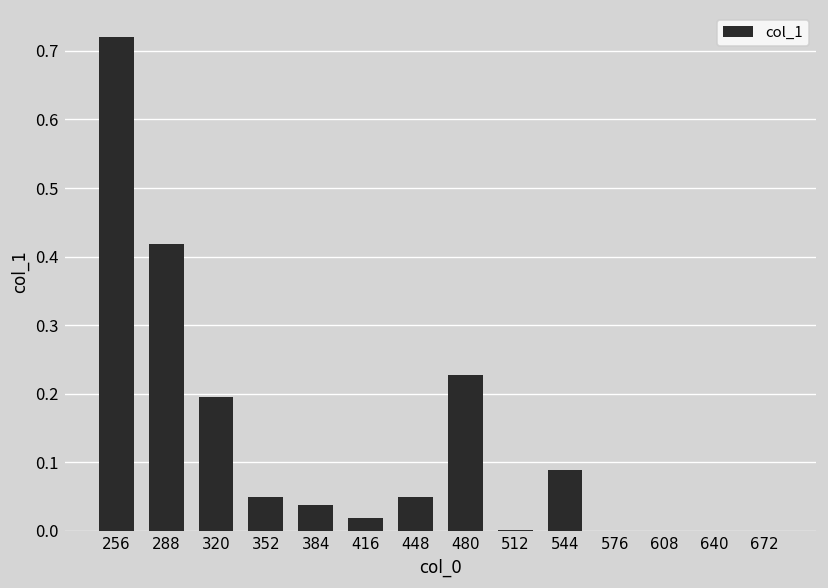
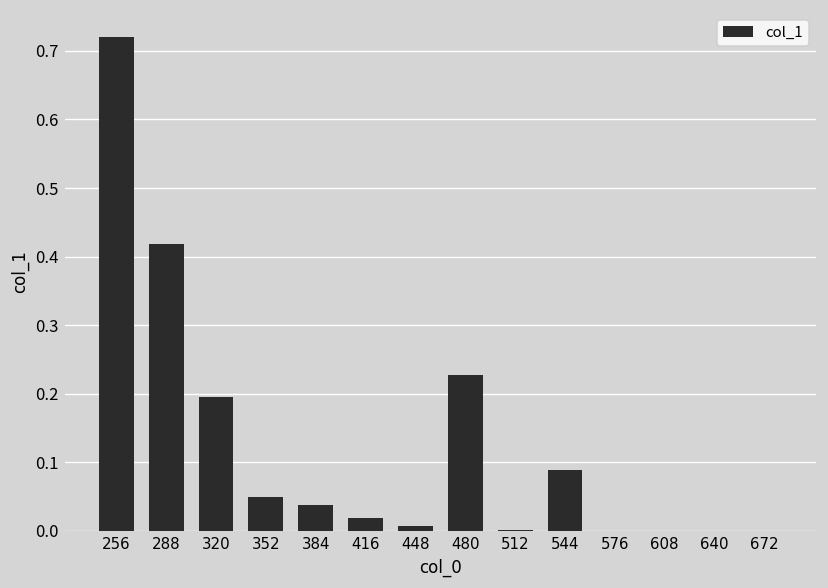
448: 0.05 -> 0.01
